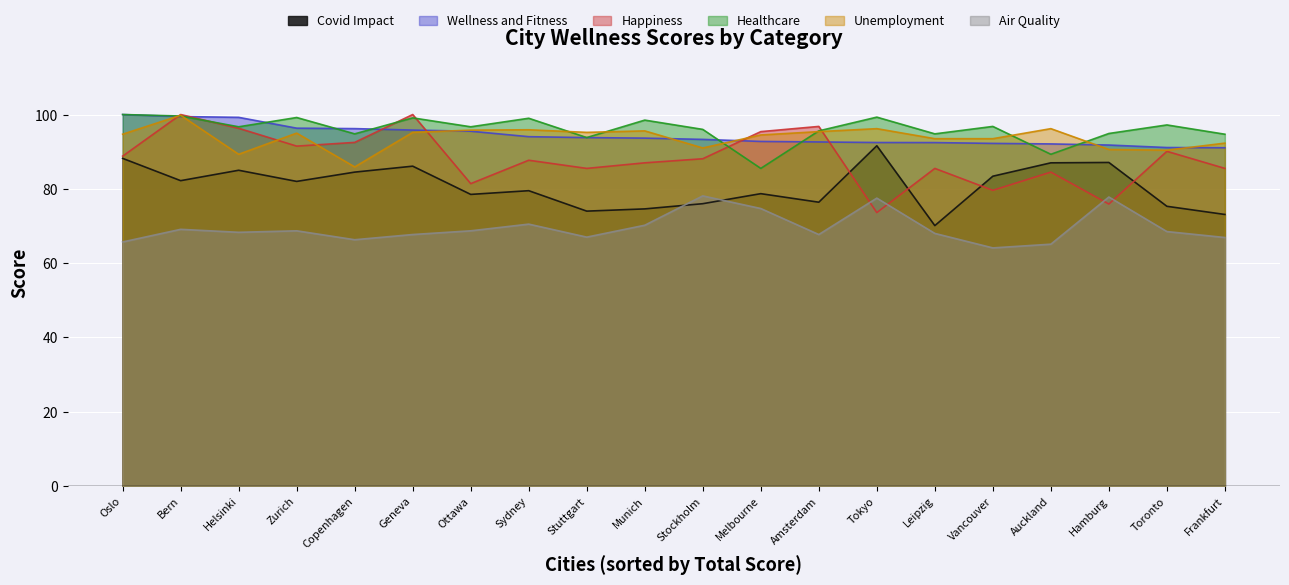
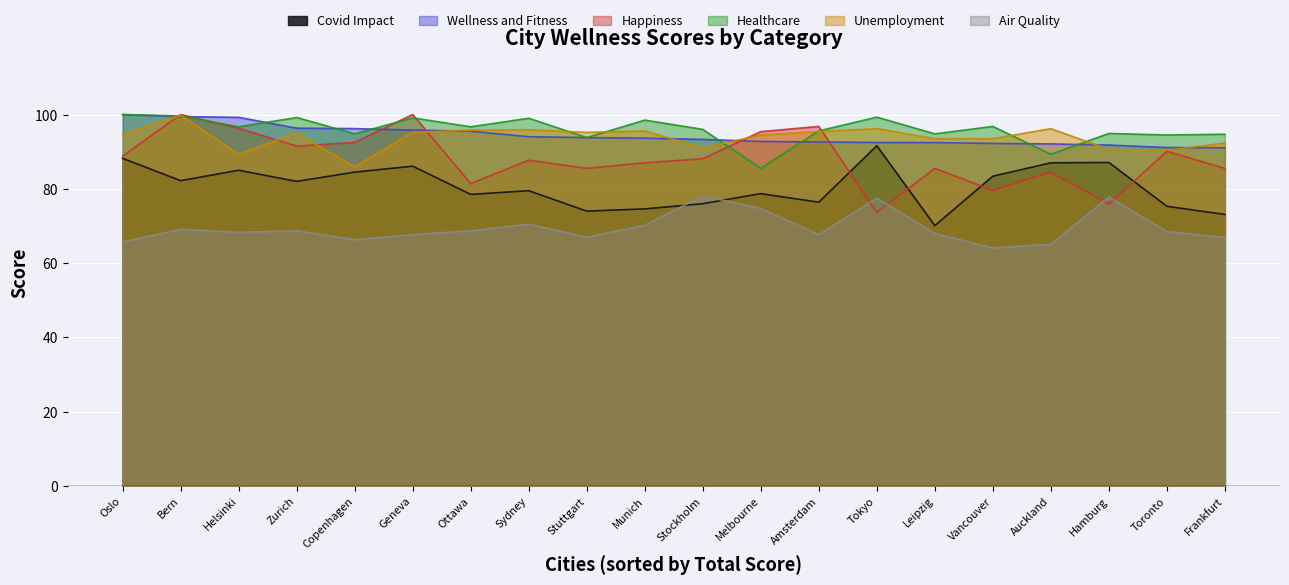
Healthcare, Toronto: 97 -> 95
